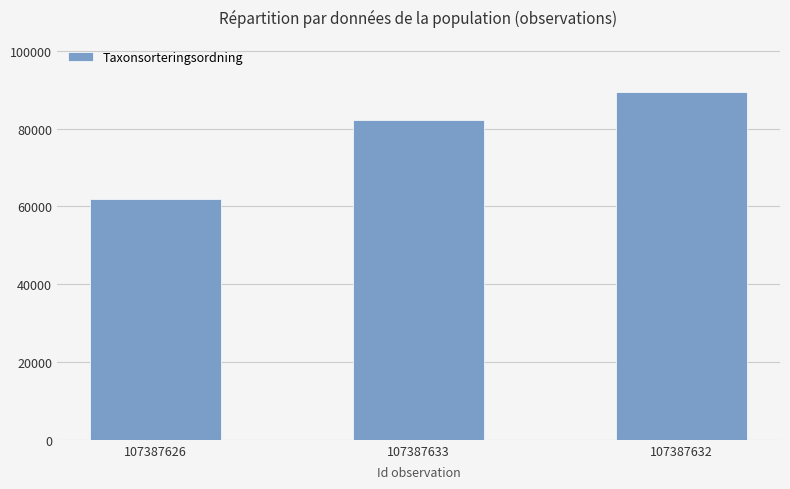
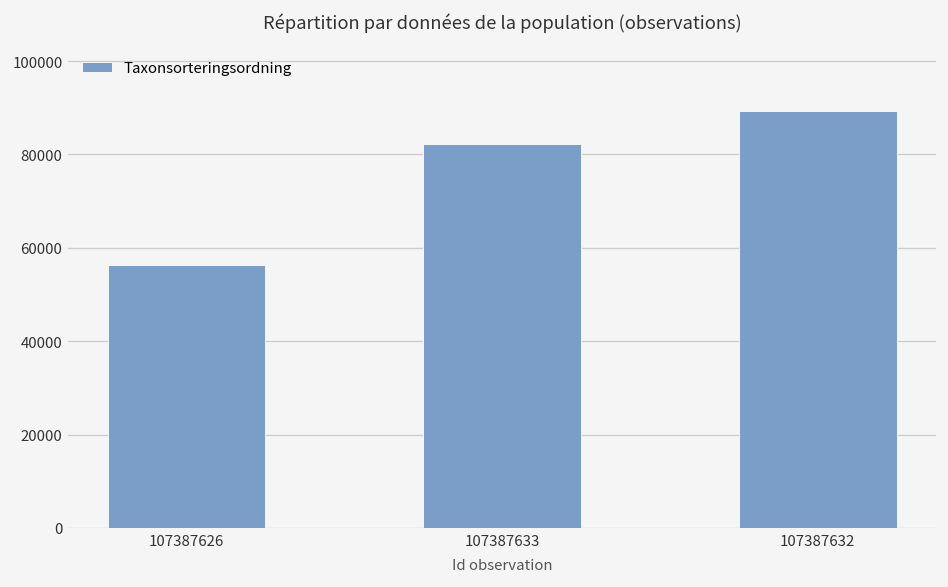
107387626: 62000 -> 56000
